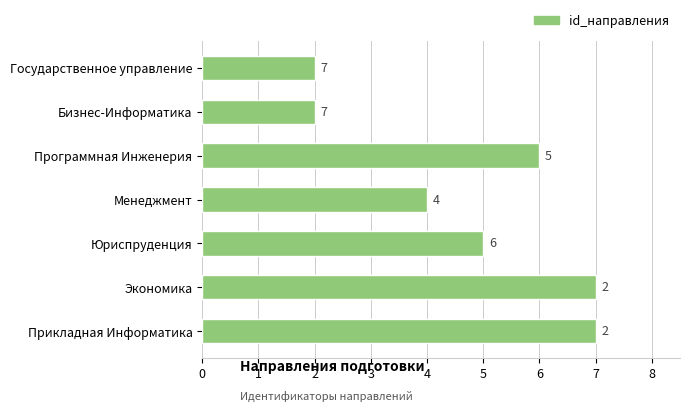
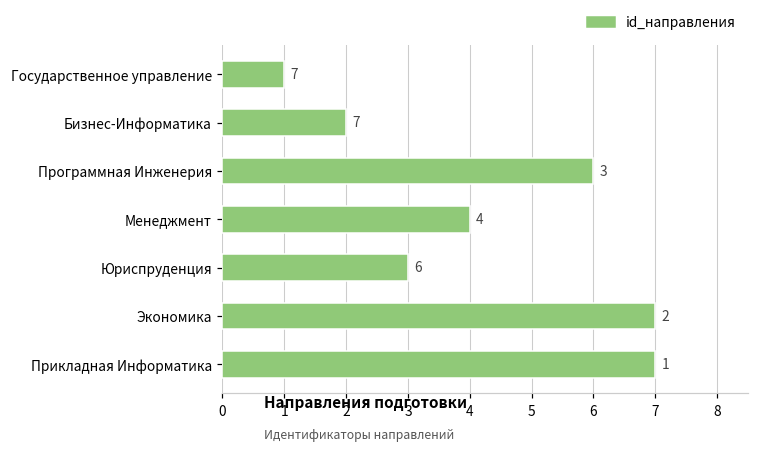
Государственное управление: 2 -> 1
Юриспруденция: 5 -> 3
